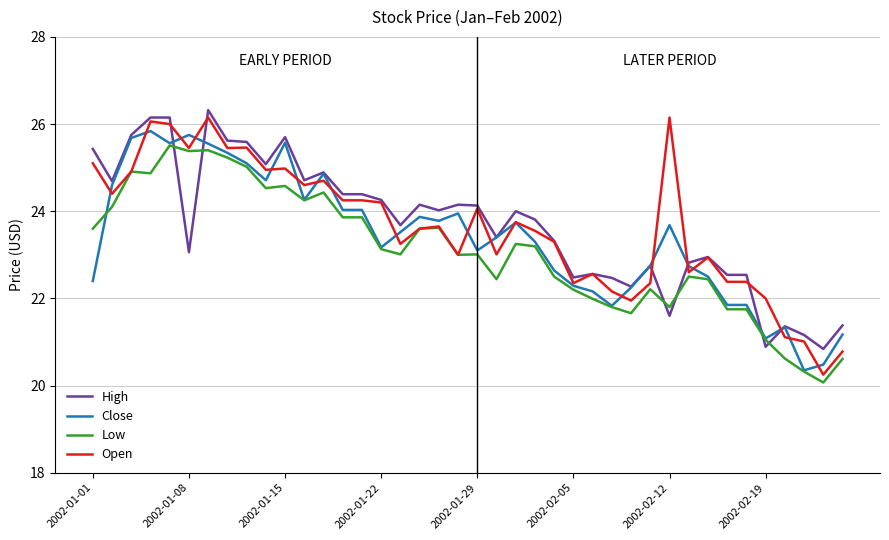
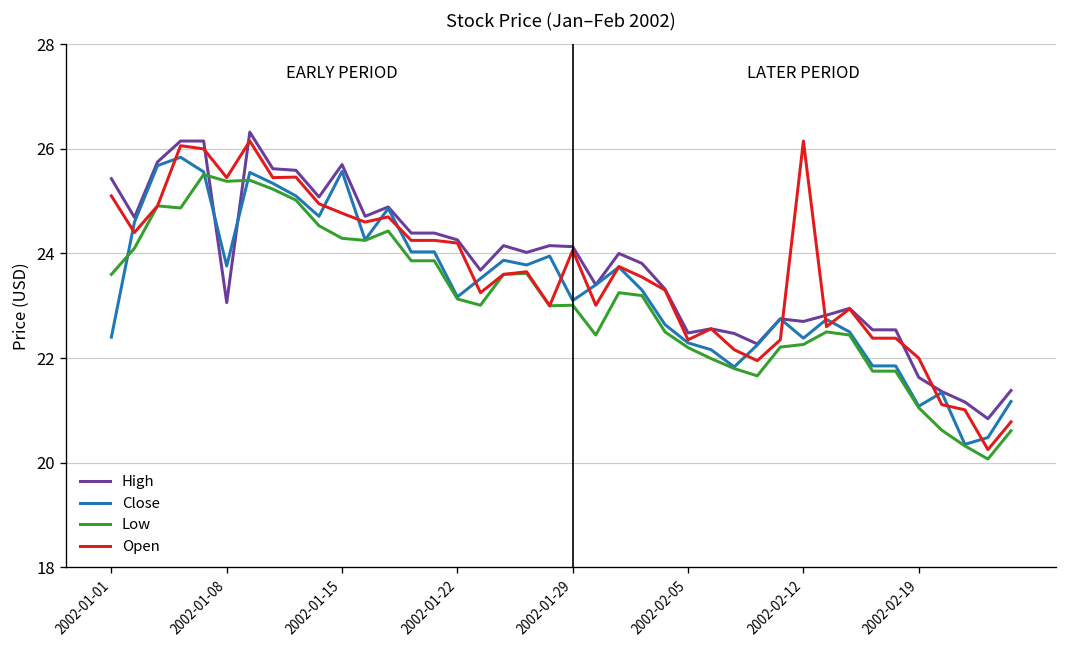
Close, 2002-01-08: 25.8 -> 23.8
Low, 2002-01-15: 24.6 -> 24.3
Open, 2002-01-15: 25.0 -> 24.8
High, 2002-02-12: 21.6 -> 22.7
Close, 2002-02-12: 23.7 -> 22.4
Low, 2002-02-12: 21.8 -> 22.3
High, 2002-02-19: 20.9 -> 21.6
